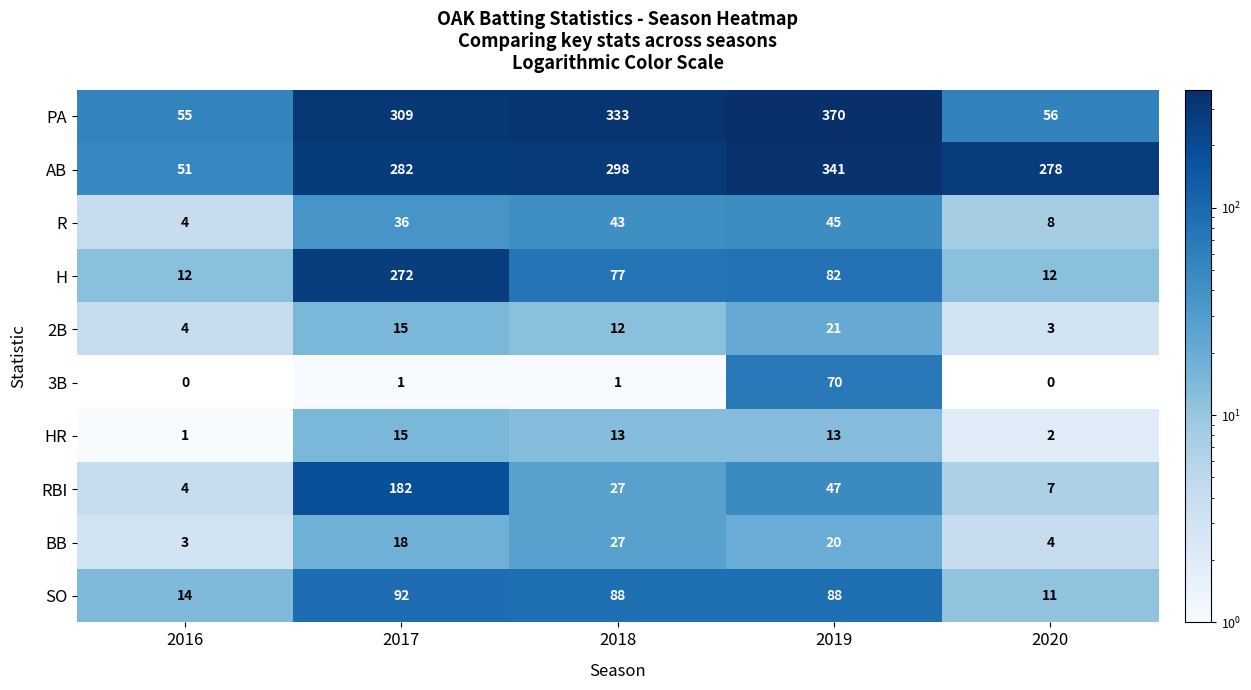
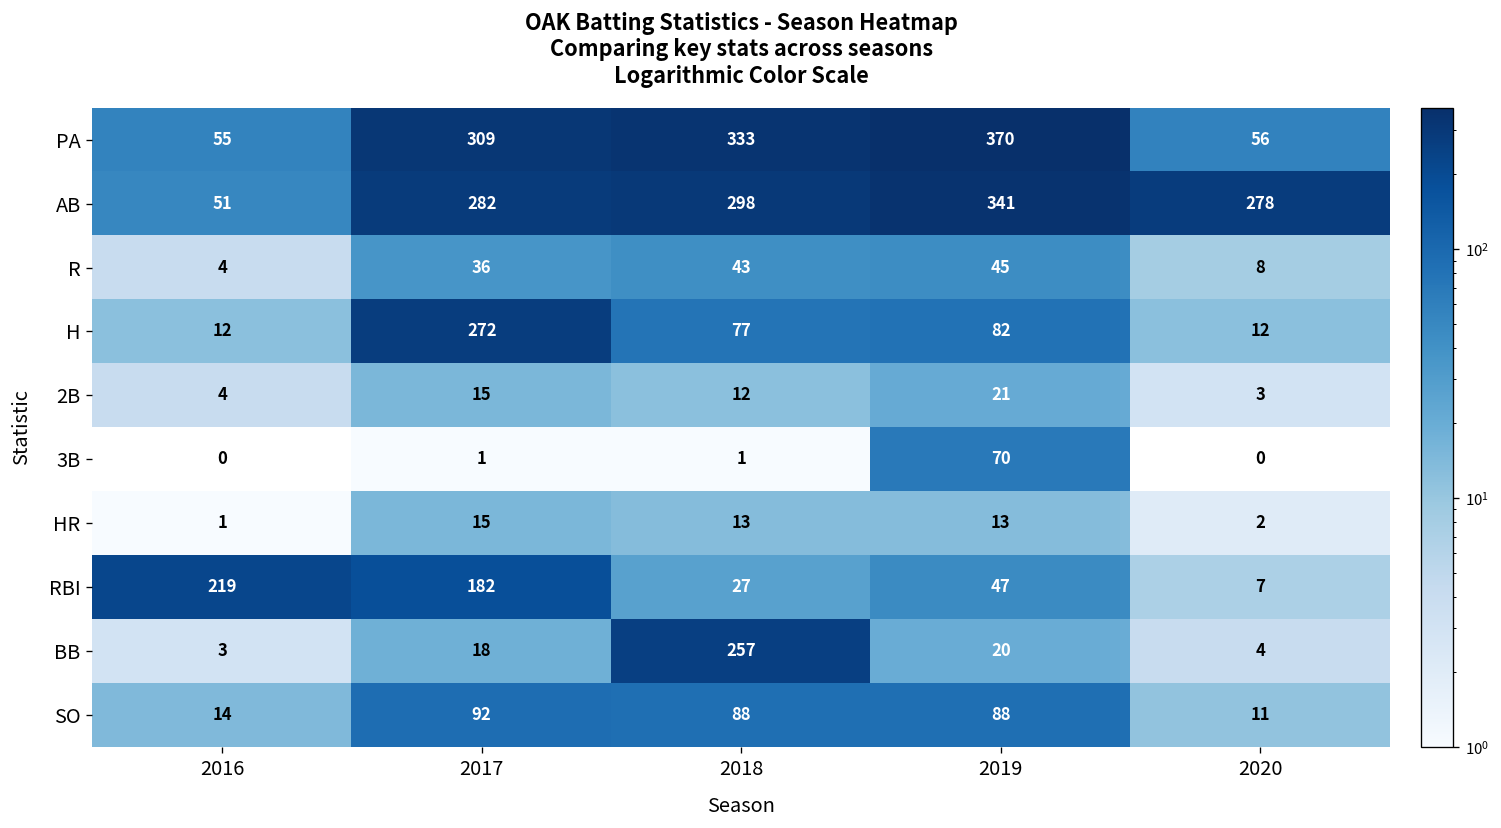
RBI, 2016: 4 -> 219
BB, 2018: 27 -> 257
